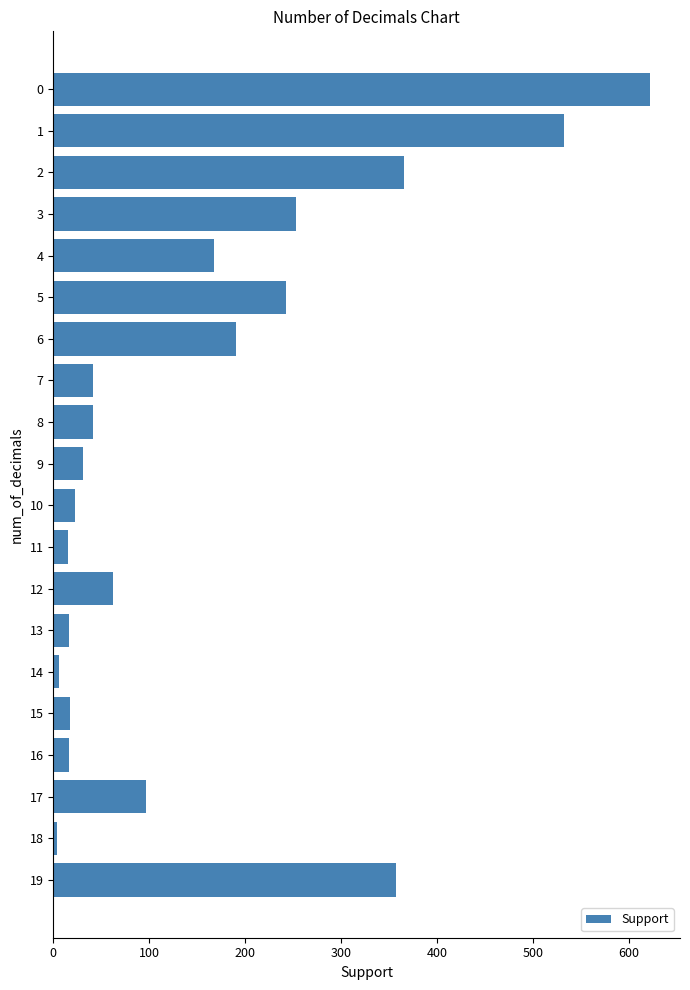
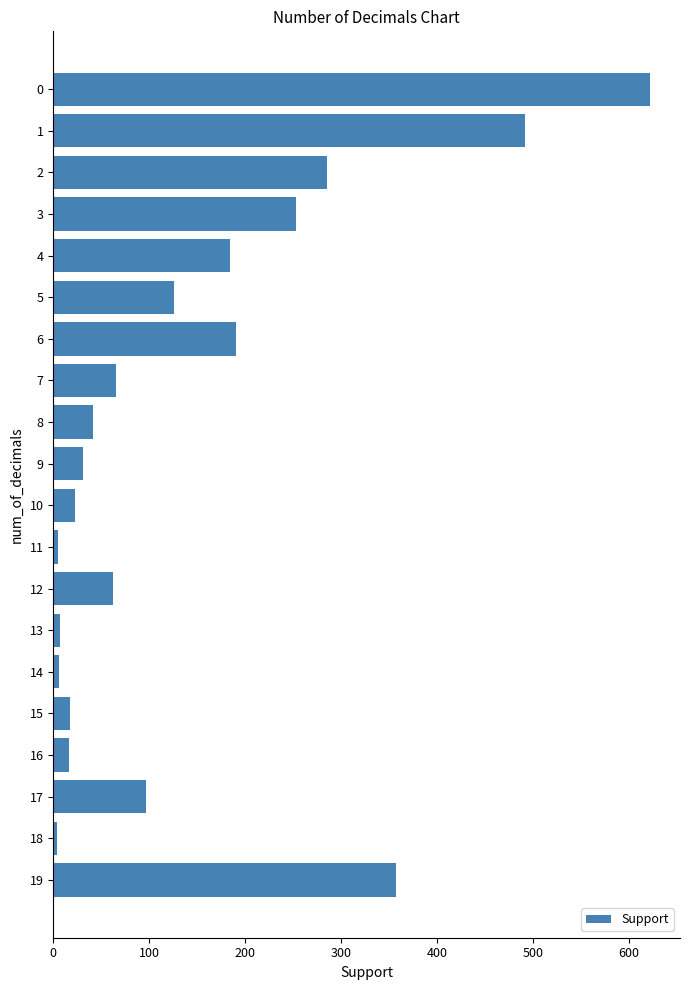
1: 530 -> 490
2: 370 -> 290
4: 170 -> 180
5: 240 -> 130
7: 40 -> 70
11: 20 -> 10
13: 20 -> 10
